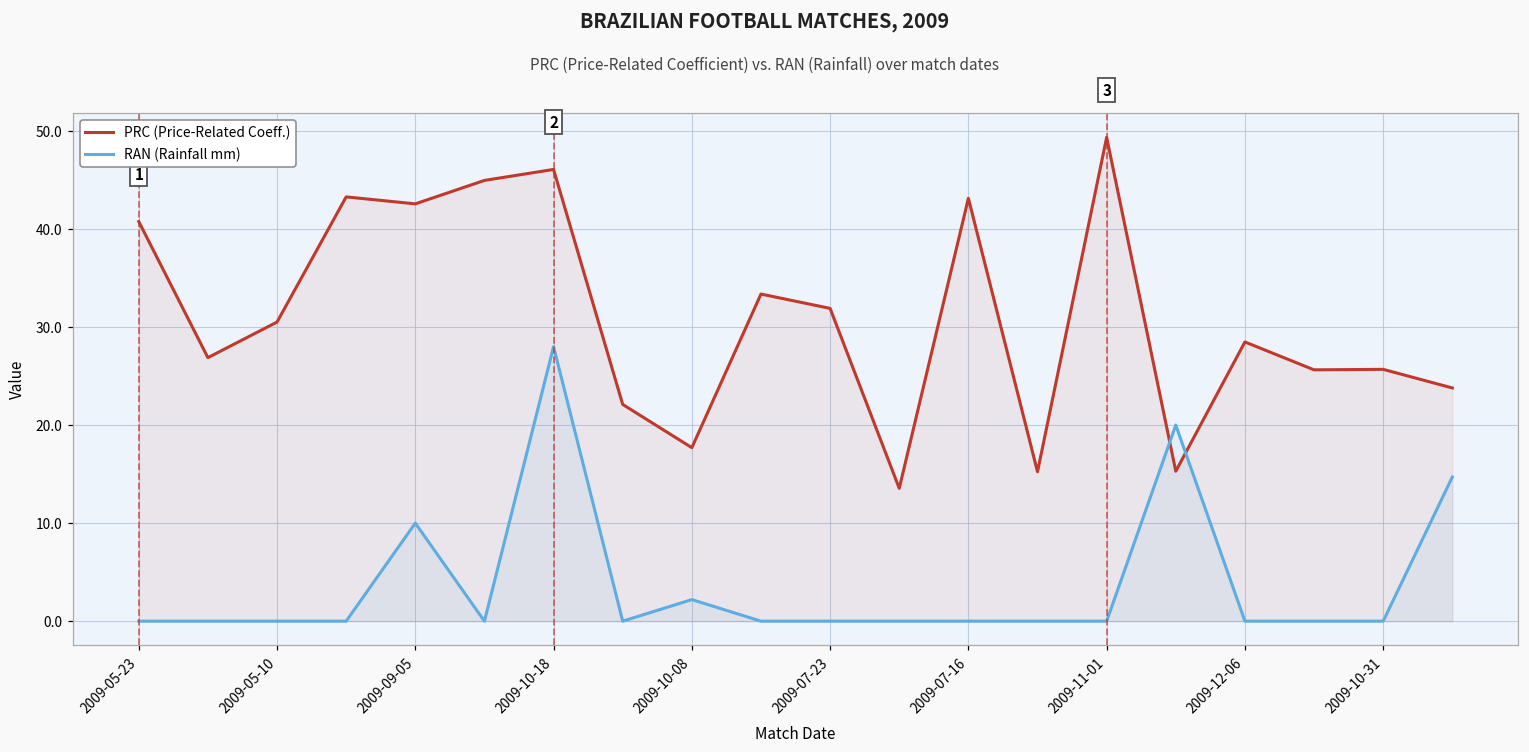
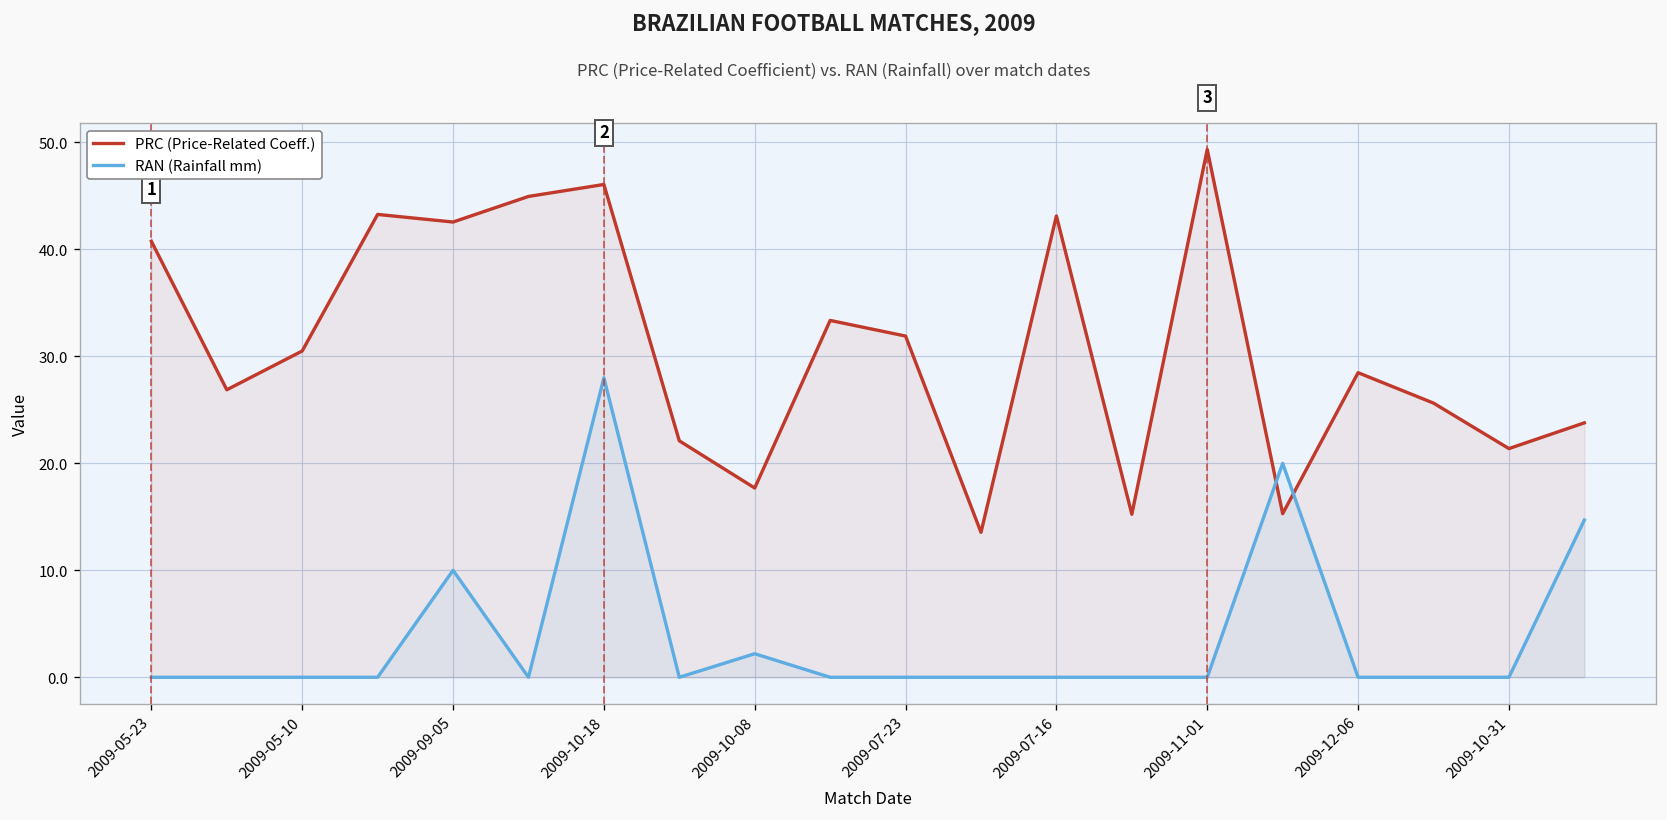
PRC (Price-Related Coeff.), 2009-10-31: 26 -> 21
